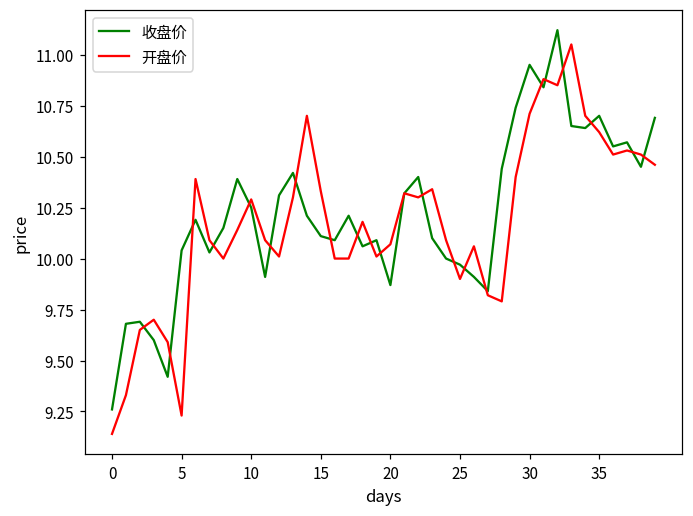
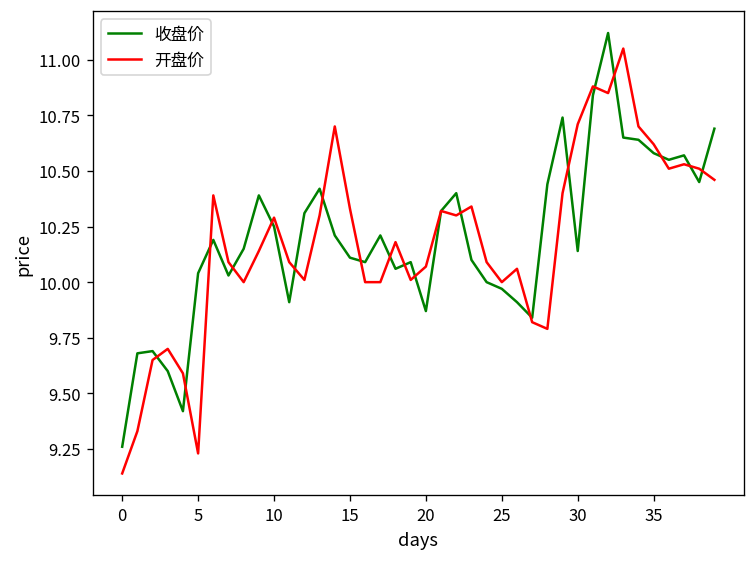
开盘价, 25: 9.9 -> 10.0
收盘价, 30: 10.95 -> 10.14
收盘价, 35: 10.70 -> 10.58
